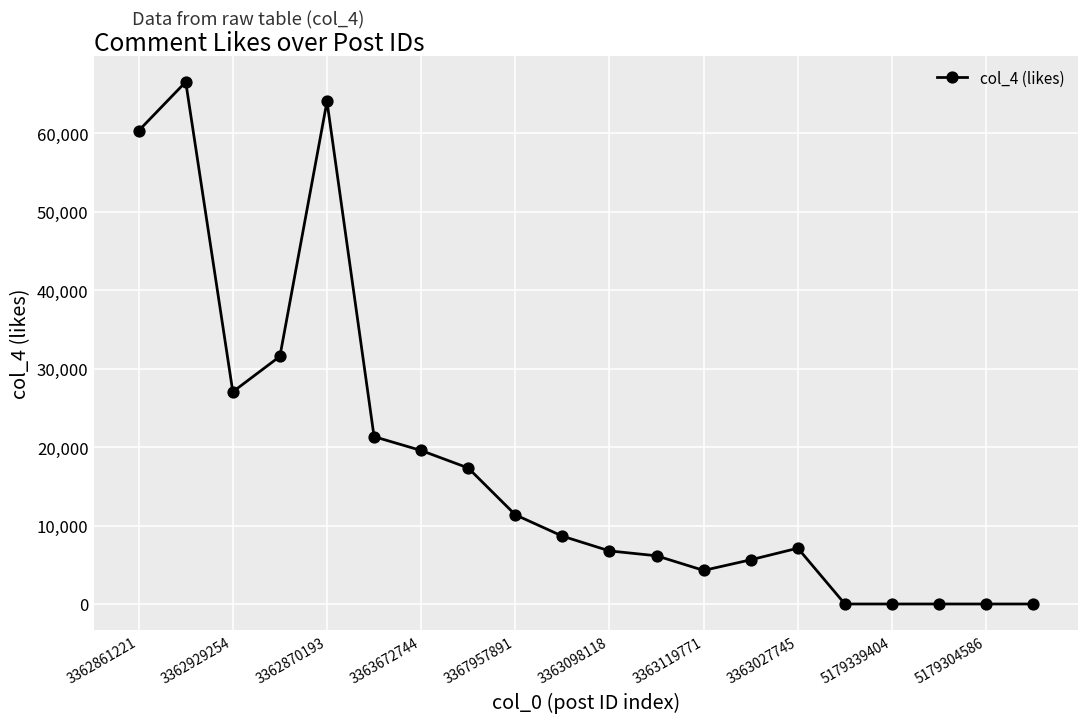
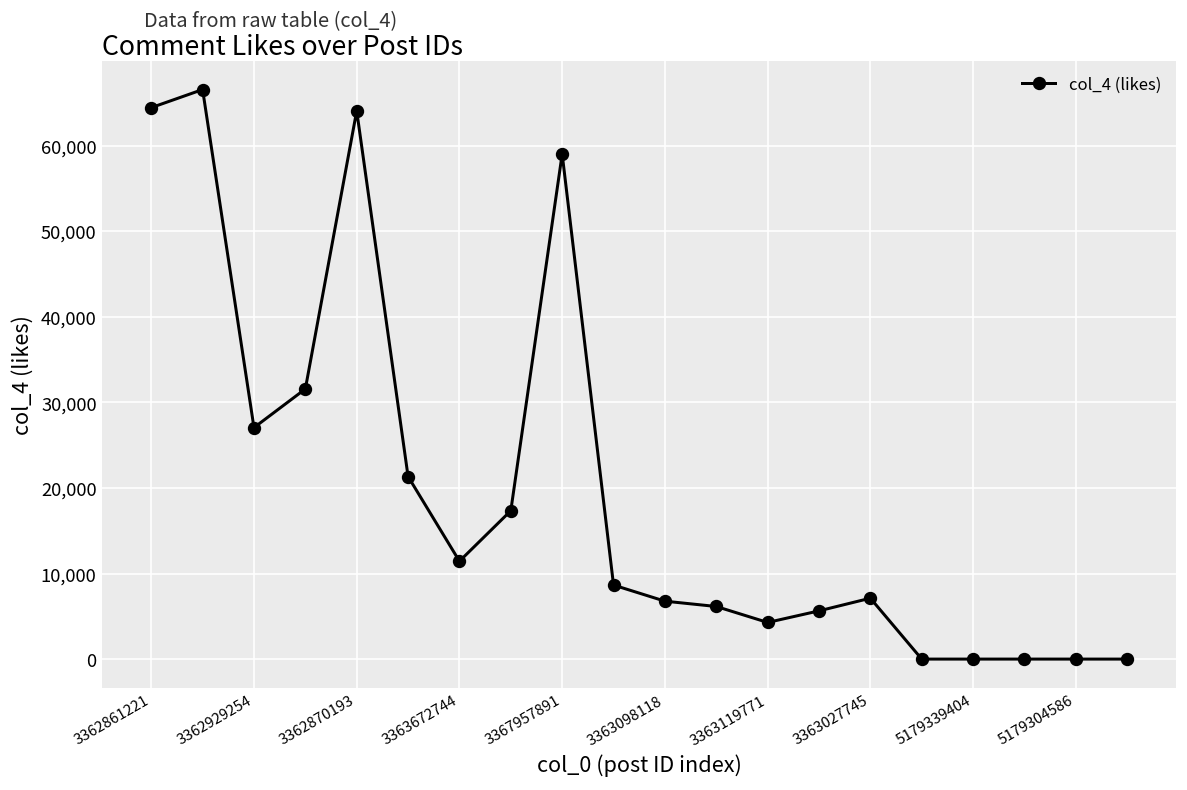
3362861221: 60,000 -> 64,000
3363672744: 20,000 -> 11,000
3367957891: 11,000 -> 59,000
